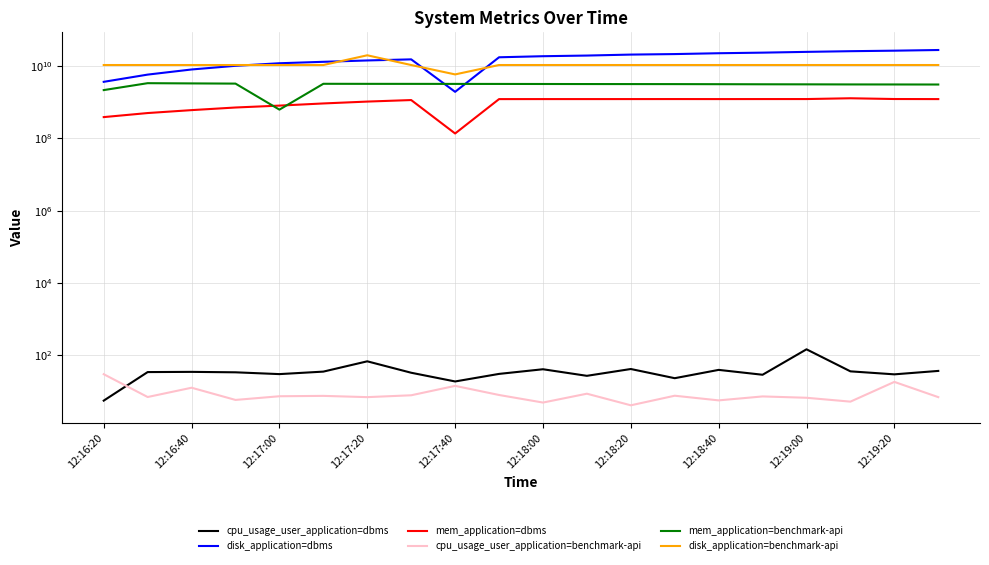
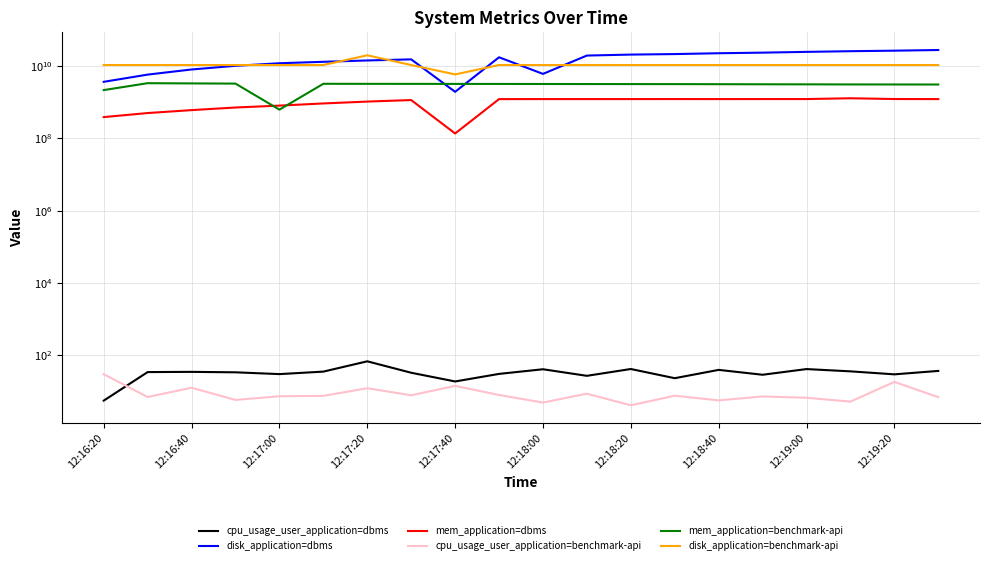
cpu_usage_user_application=benchmark-api, 12:17:20: 7 -> 12
disk_application=dbms, 12:18:00: 20000000000 -> 6000000000
cpu_usage_user_application=dbms, 12:19:00: 150 -> 40
